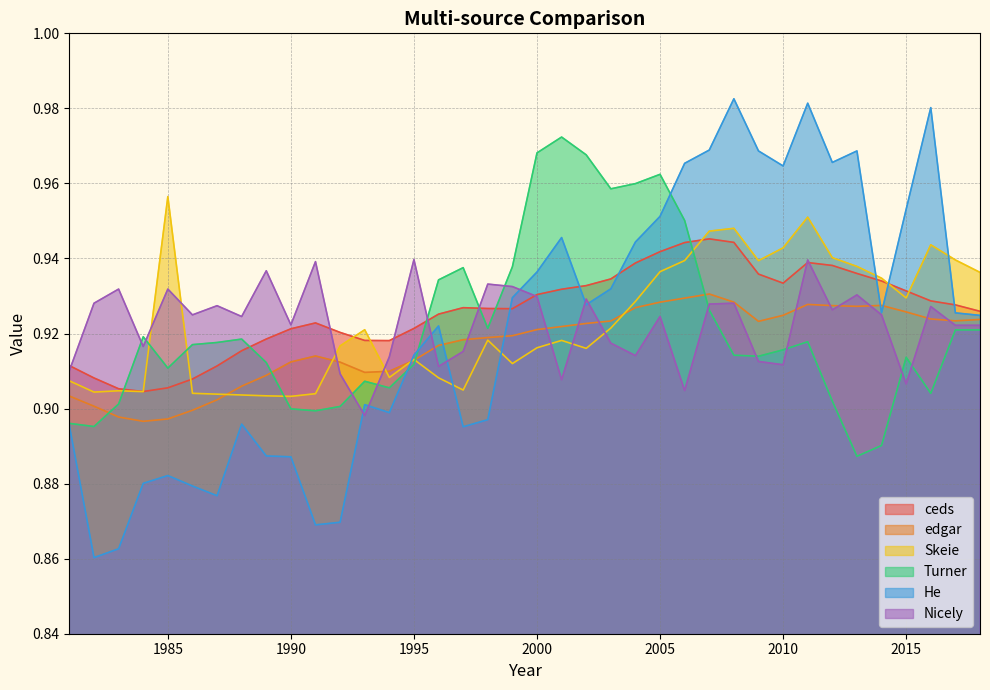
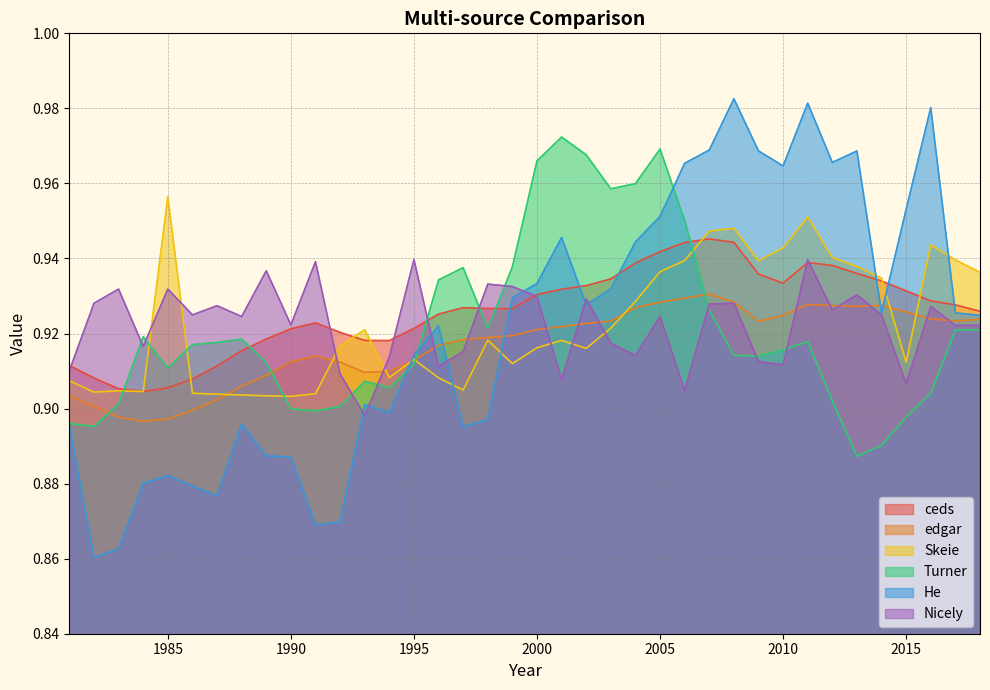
Turner, 2000: 0.968 -> 0.966
He, 2000: 0.936 -> 0.933
Turner, 2005: 0.962 -> 0.969
Skeie, 2015: 0.929 -> 0.912
Turner, 2015: 0.914 -> 0.898
